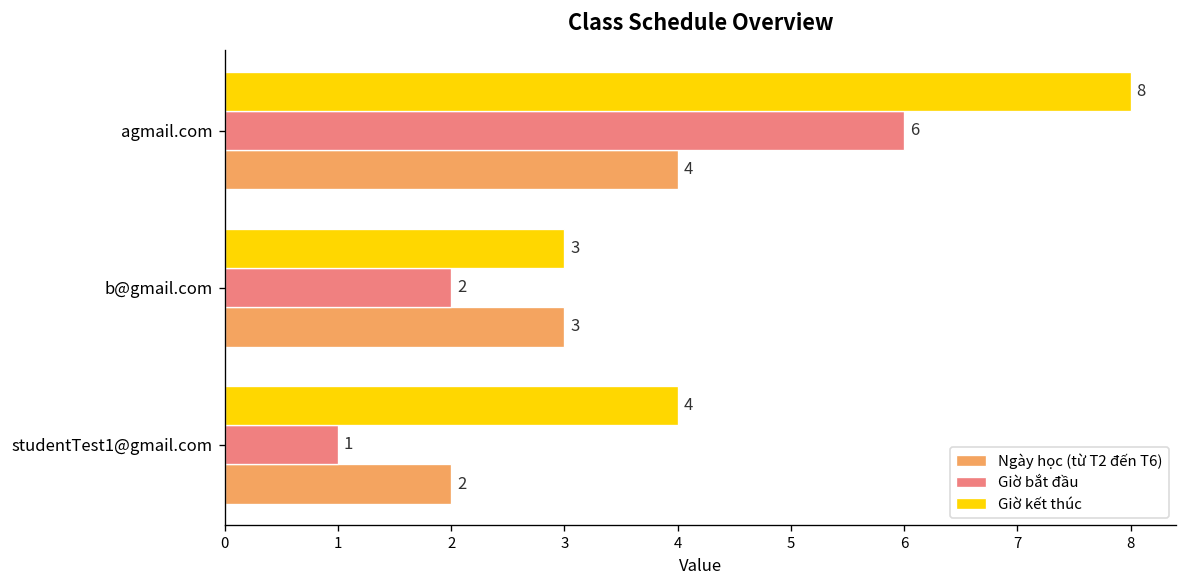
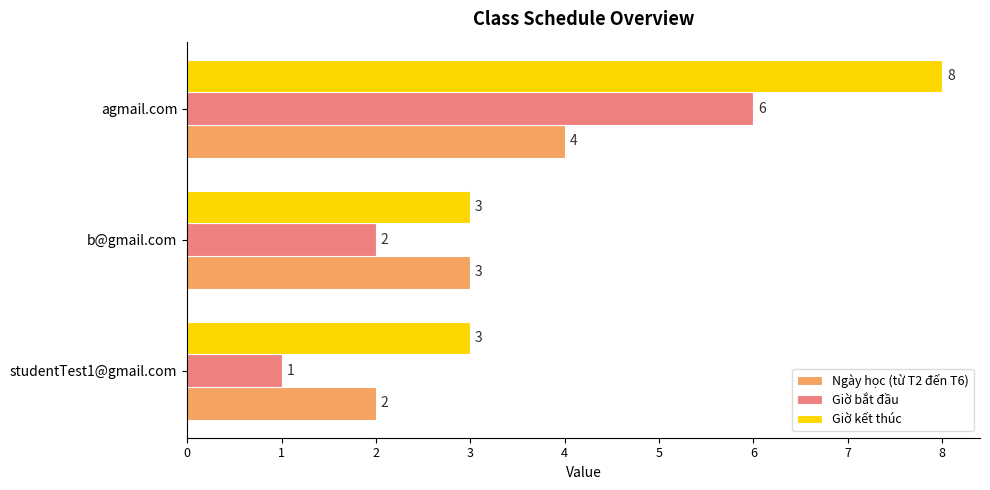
Giờ kết thúc, studentTest1@gmail.com: 4 -> 3
